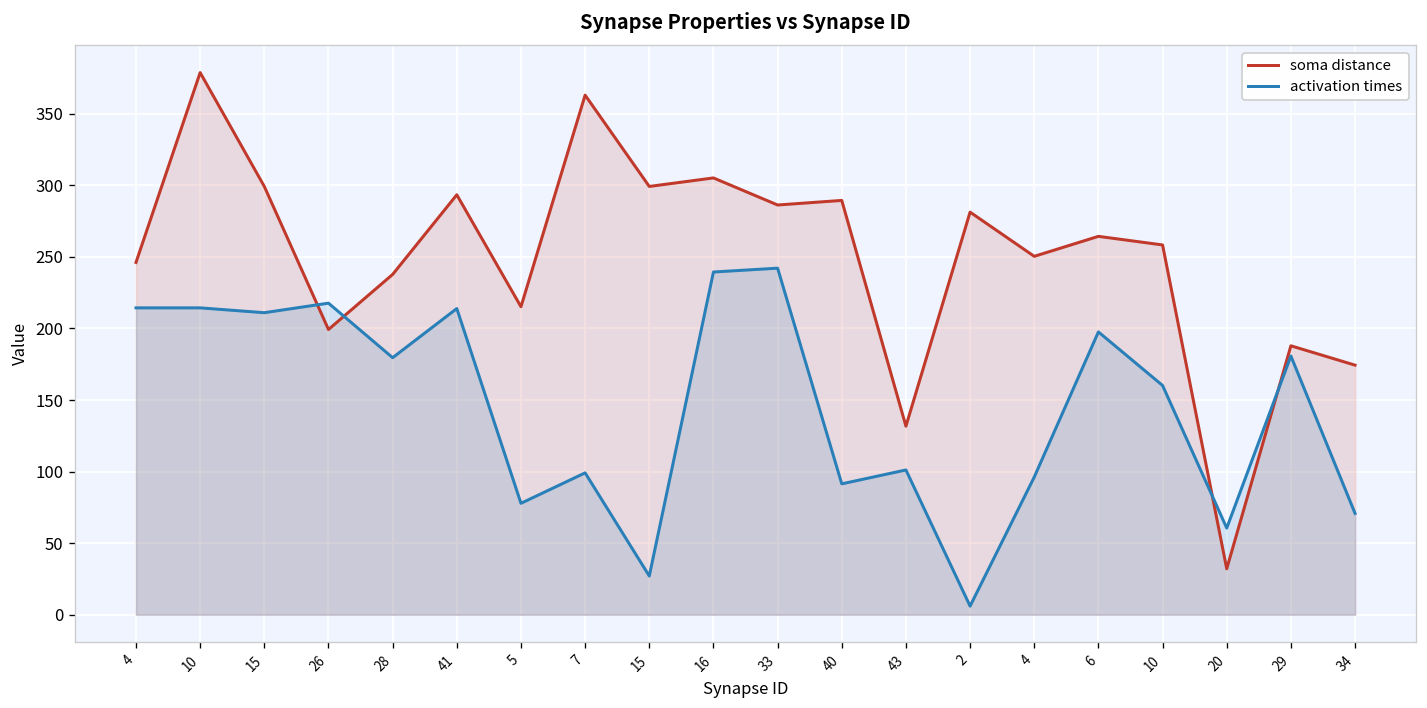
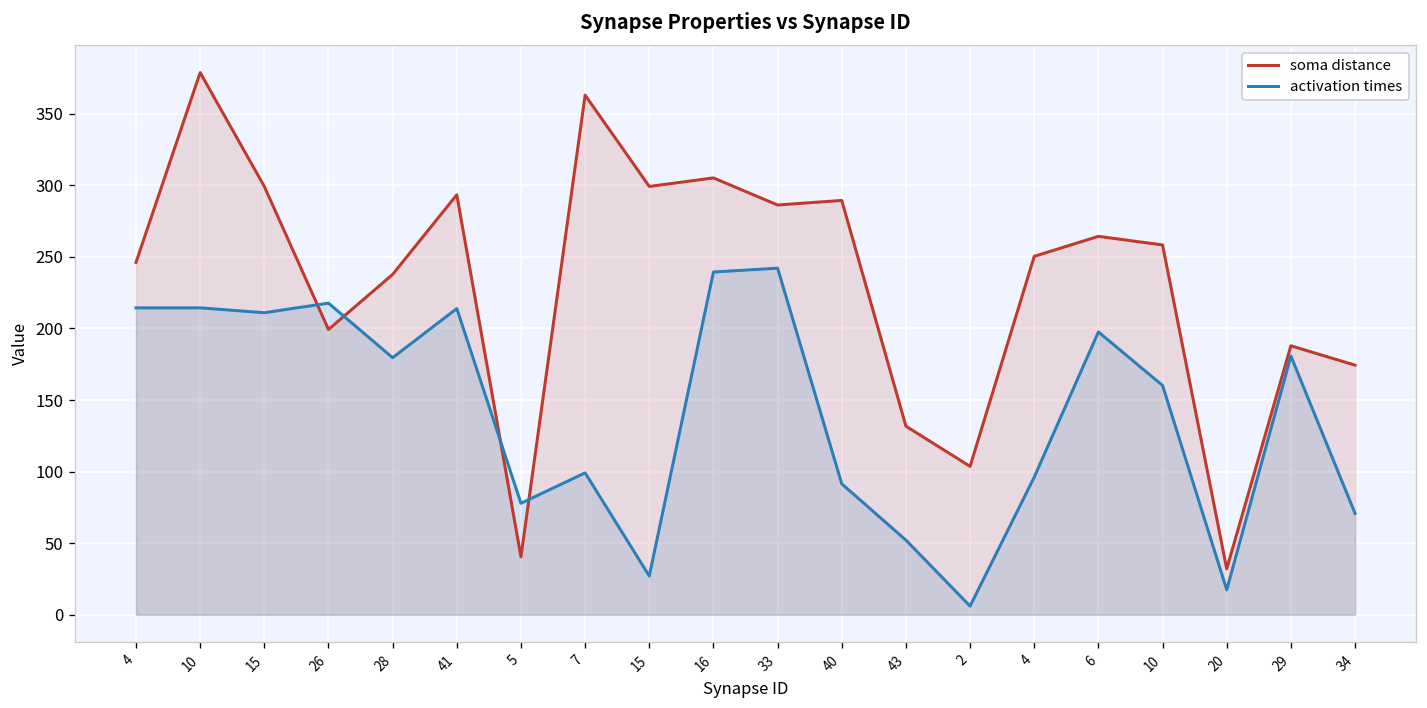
soma distance, 5: 215 -> 40
activation times, 43: 101 -> 52
soma distance, 2: 281 -> 104
activation times, 20: 61 -> 17
